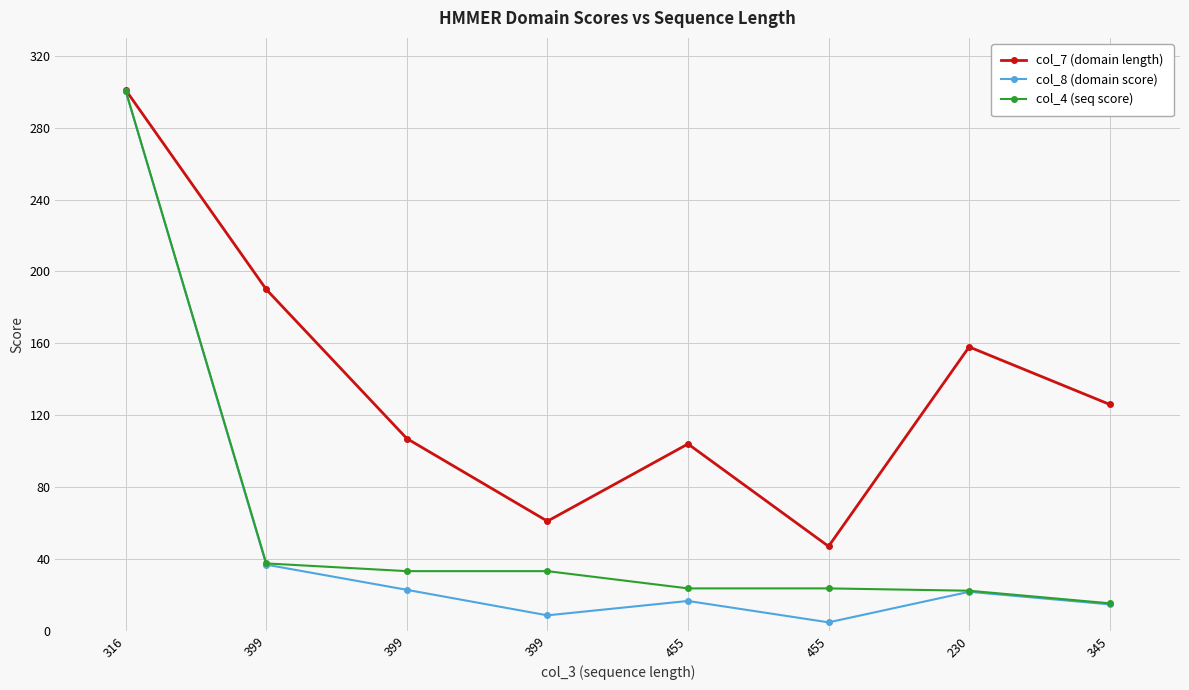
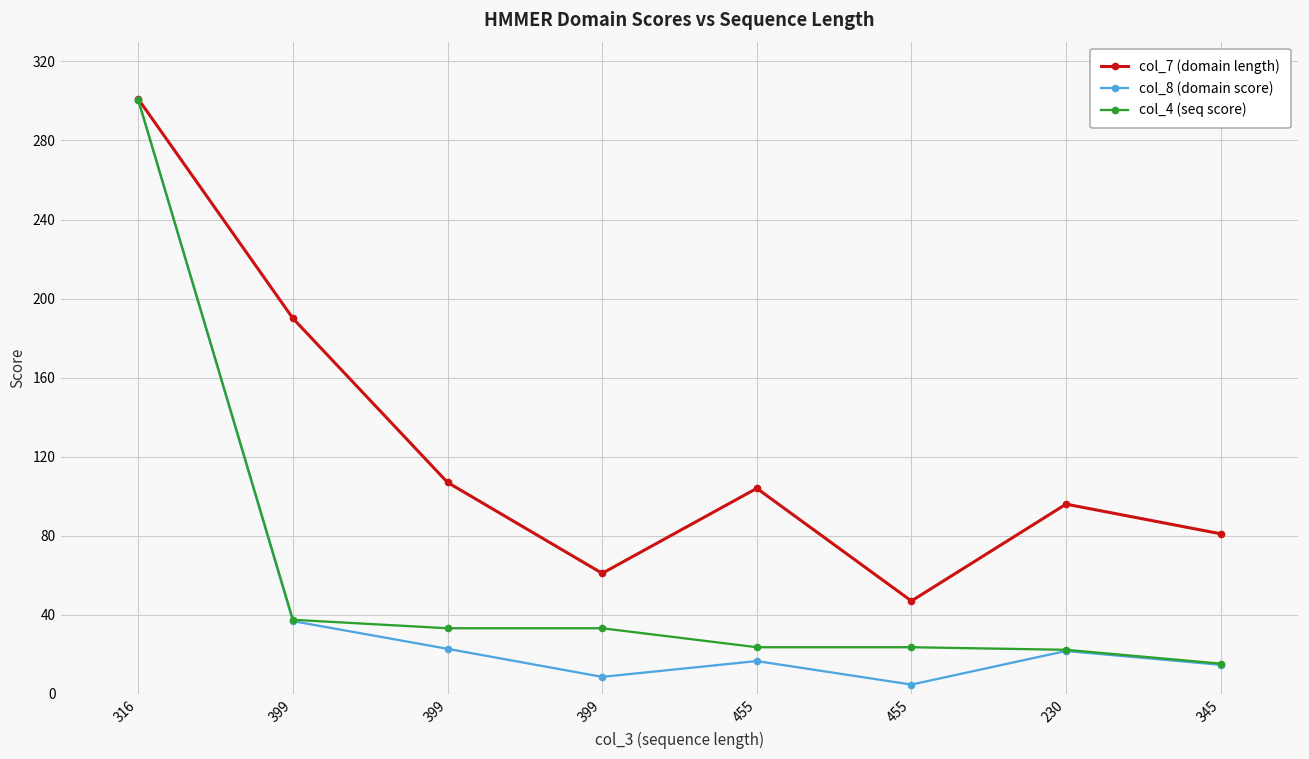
col_7 (domain length), 230: 158 -> 96
col_7 (domain length), 345: 126 -> 81
